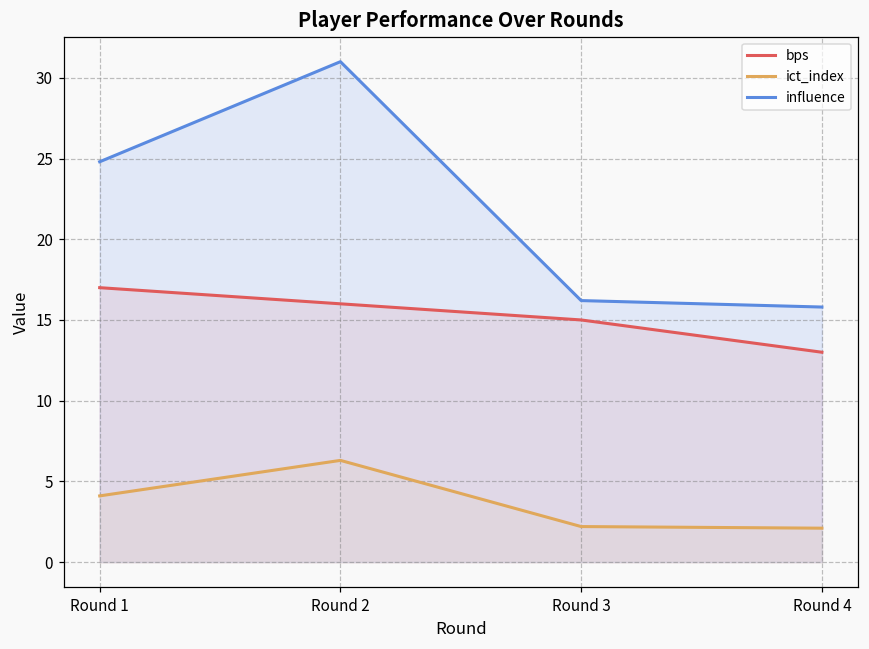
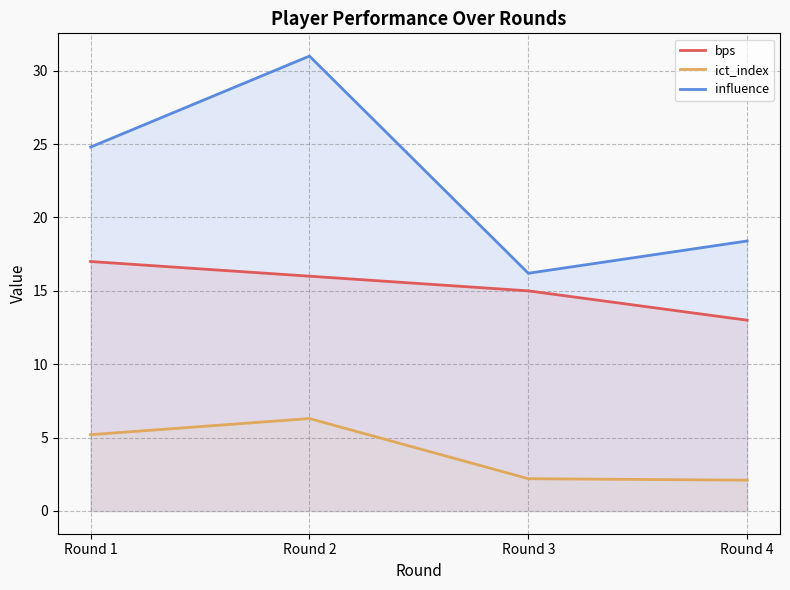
ict_index, Round 1: 4.1 -> 5.2
influence, Round 4: 15.8 -> 18.4
